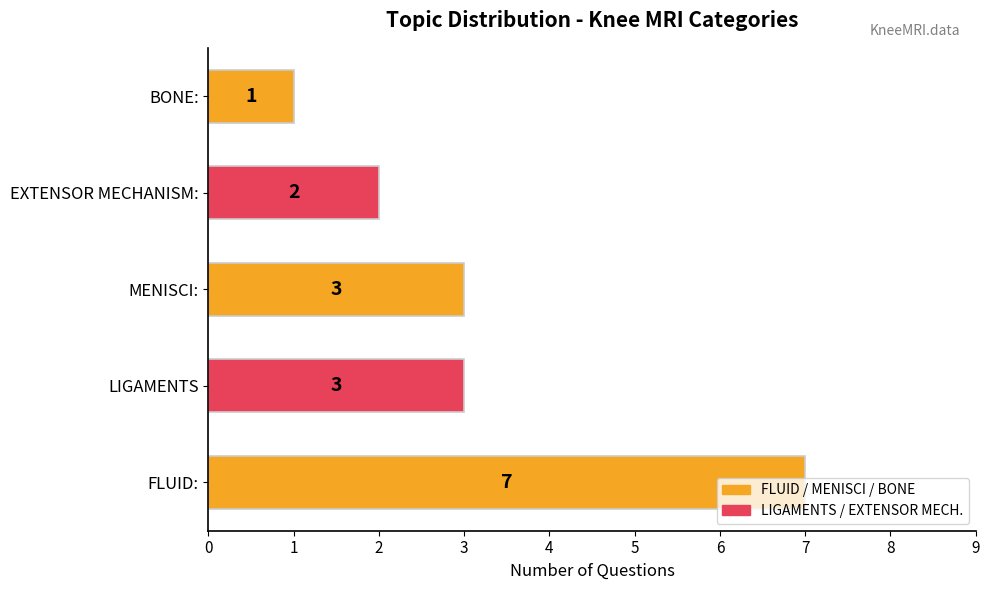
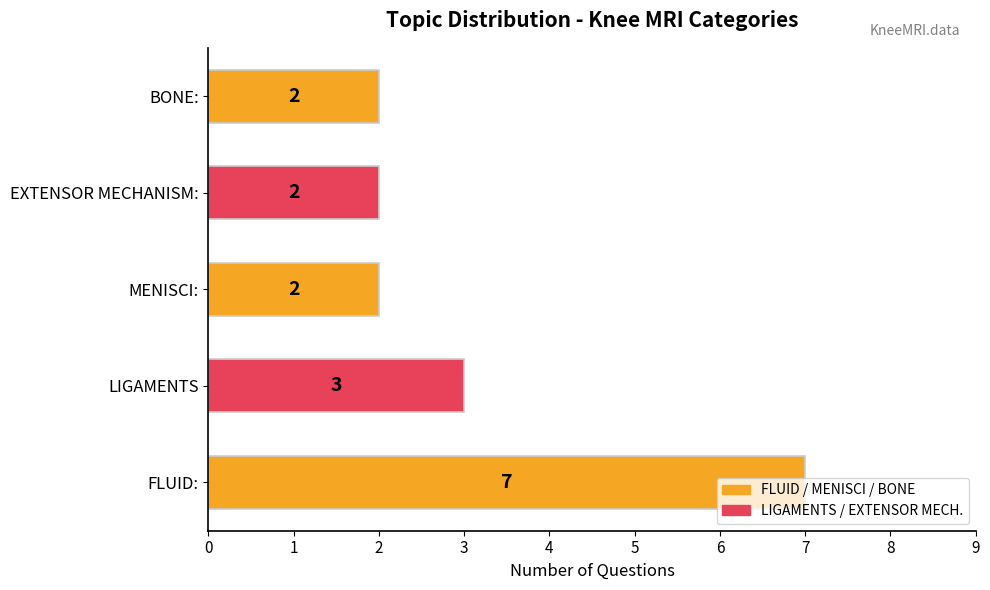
BONE:: 1 -> 2
MENISCI:: 3 -> 2
